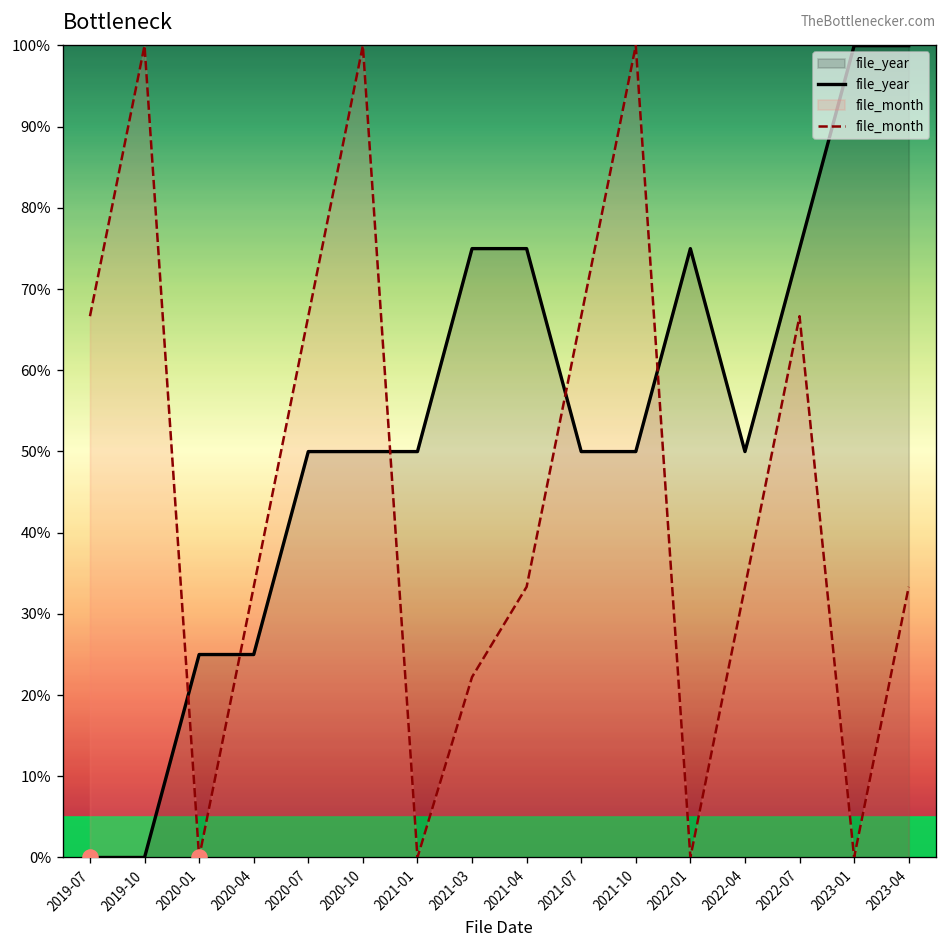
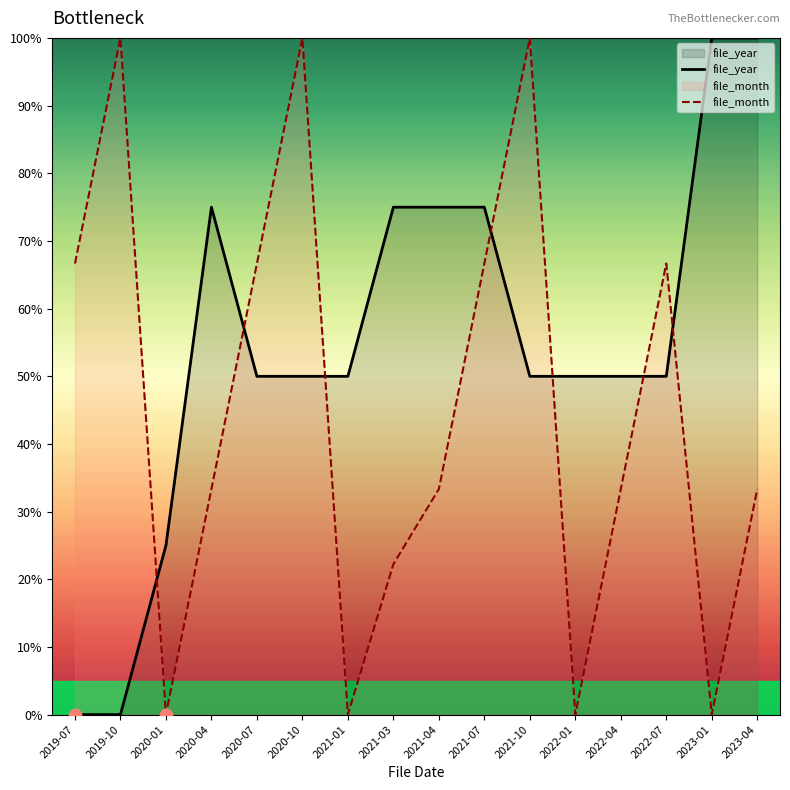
file_year, 2020-04: 25% -> 75%
file_year, 2021-07: 50% -> 75%
file_year, 2022-01: 75% -> 50%
file_year, 2022-07: 75% -> 50%
